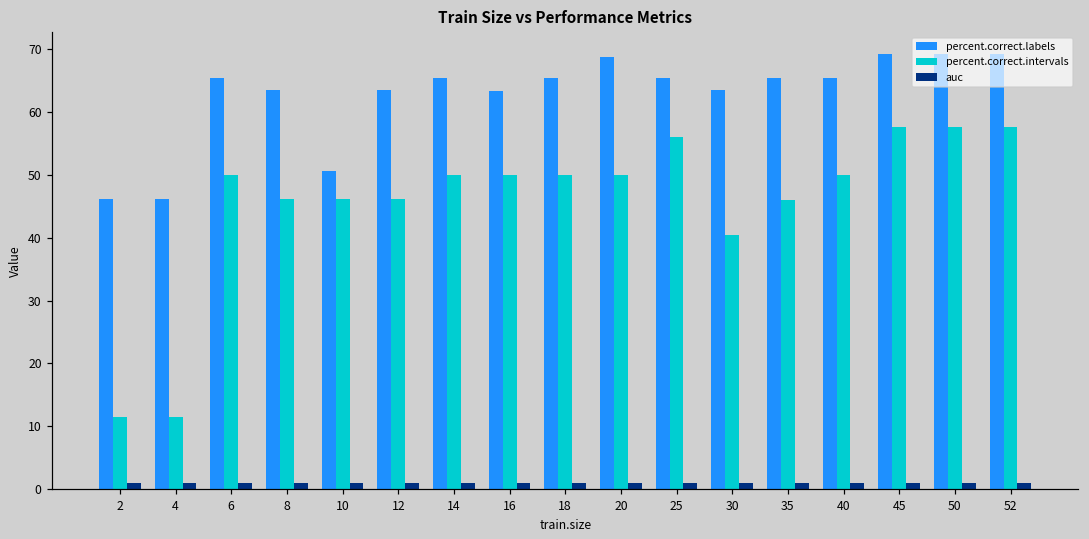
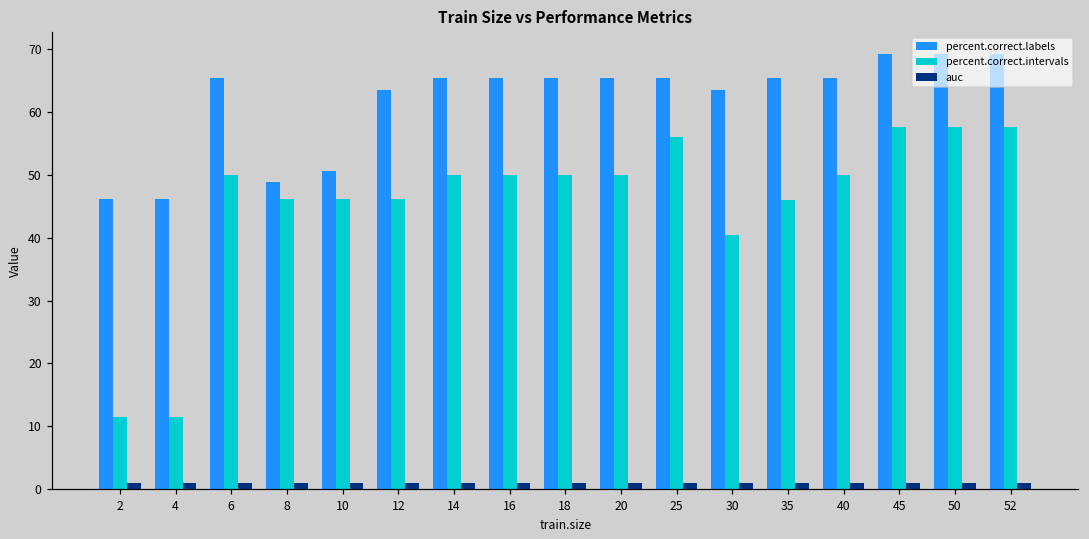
percent.correct.labels, 8: 63 -> 49
percent.correct.labels, 16: 63 -> 65
percent.correct.labels, 20: 69 -> 65
